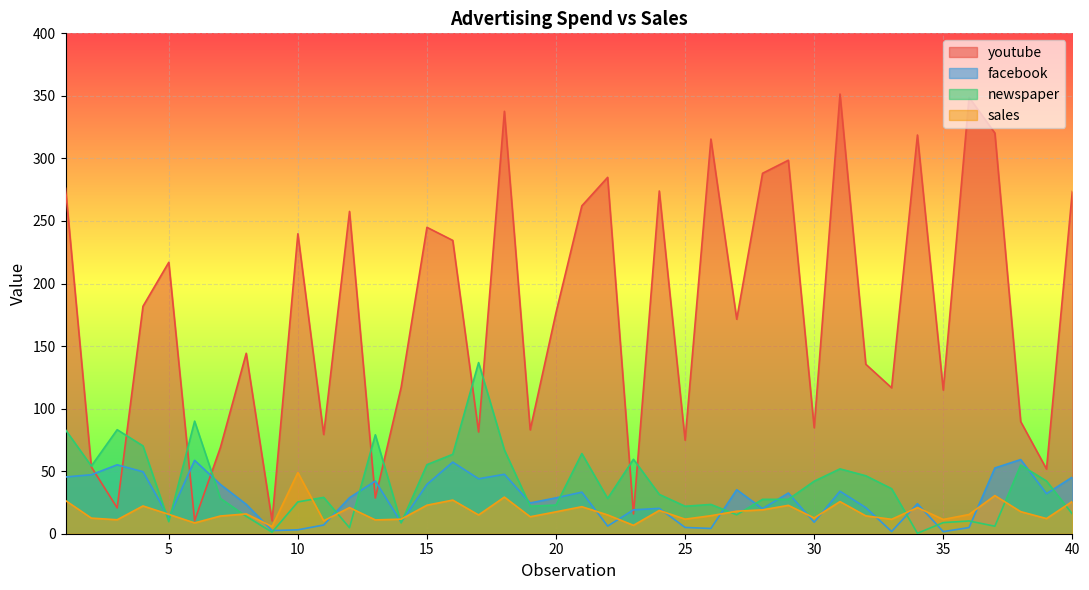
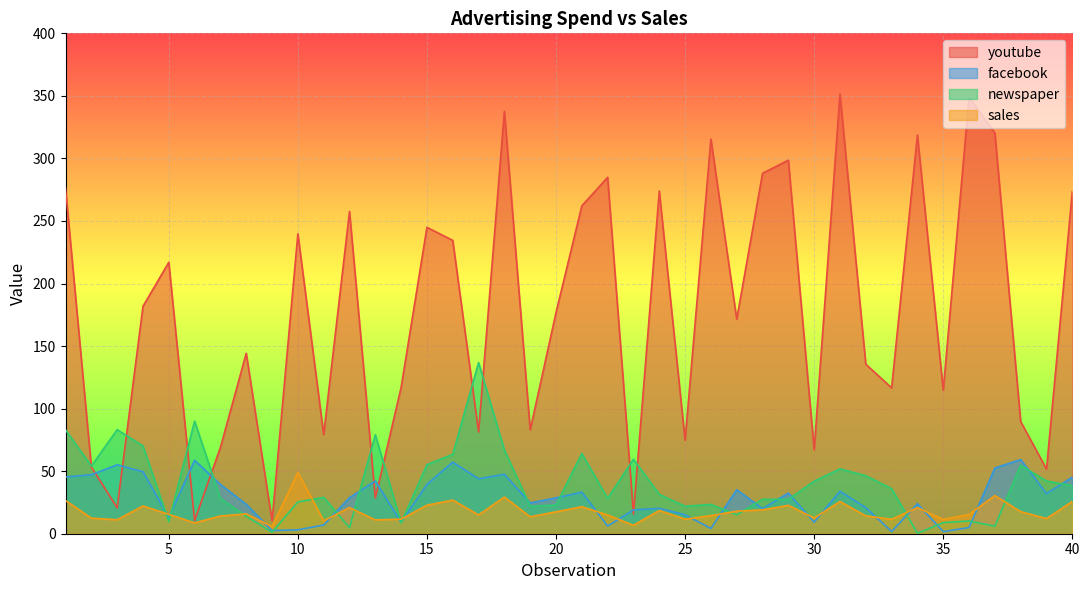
facebook, 25: 5 -> 15
youtube, 30: 85 -> 67
newspaper, 40: 16 -> 38
